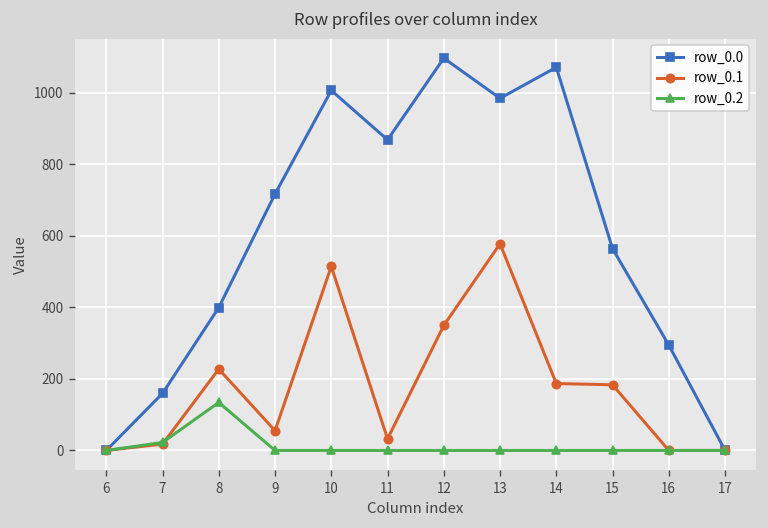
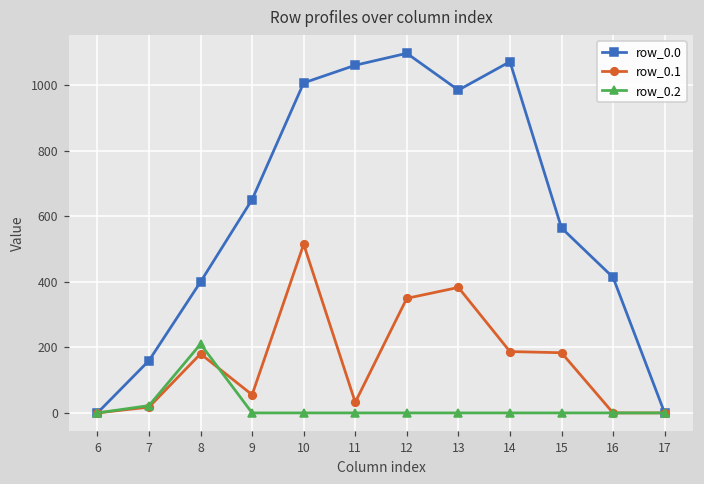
row_0.1, 8: 230 -> 180
row_0.2, 8: 130 -> 210
row_0.0, 9: 720 -> 650
row_0.0, 11: 870 -> 1060
row_0.1, 13: 580 -> 380
row_0.0, 16: 290 -> 410
